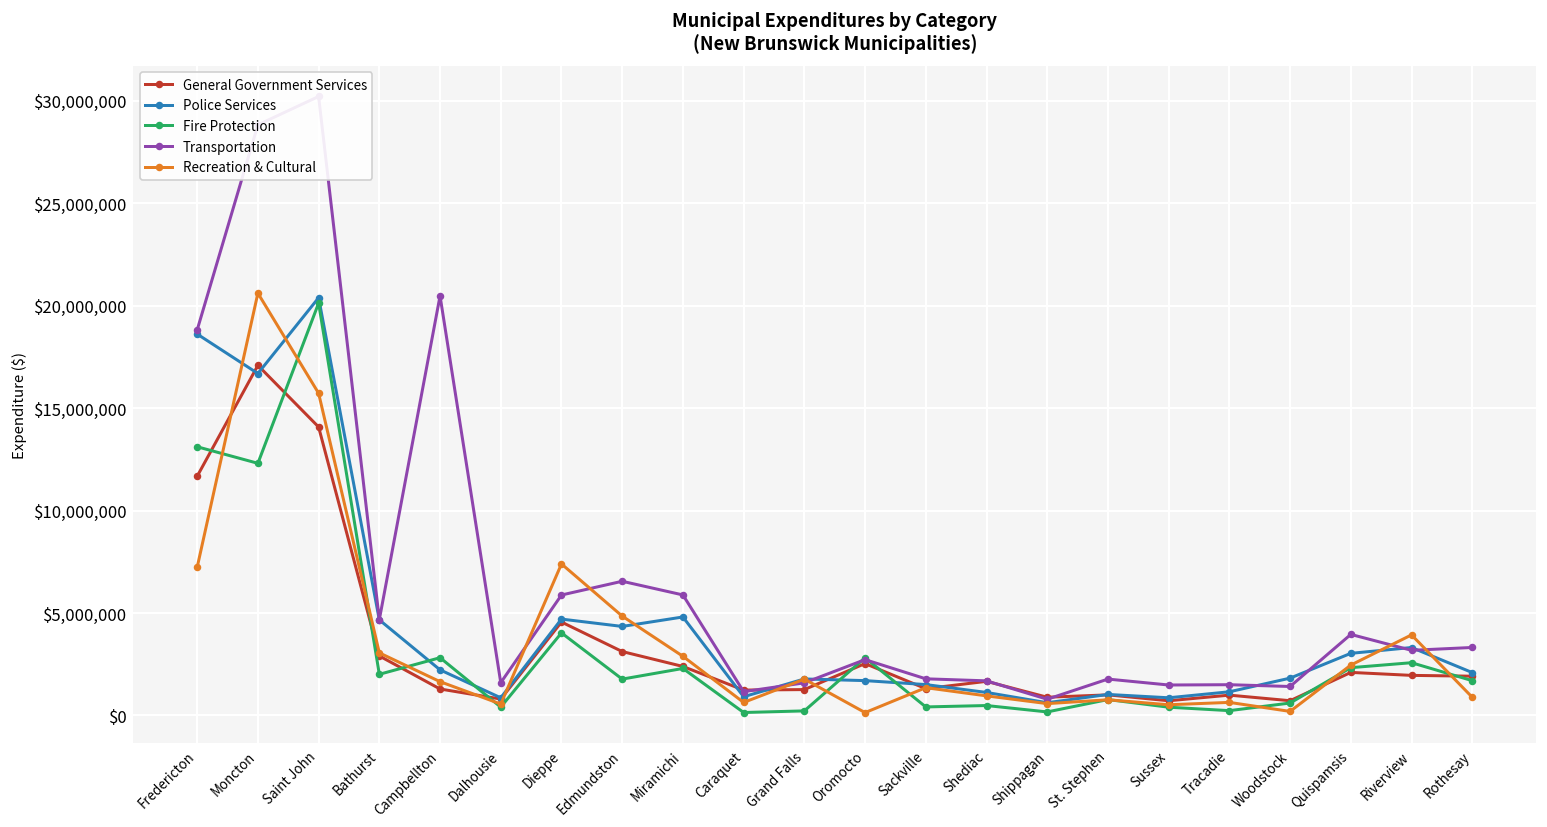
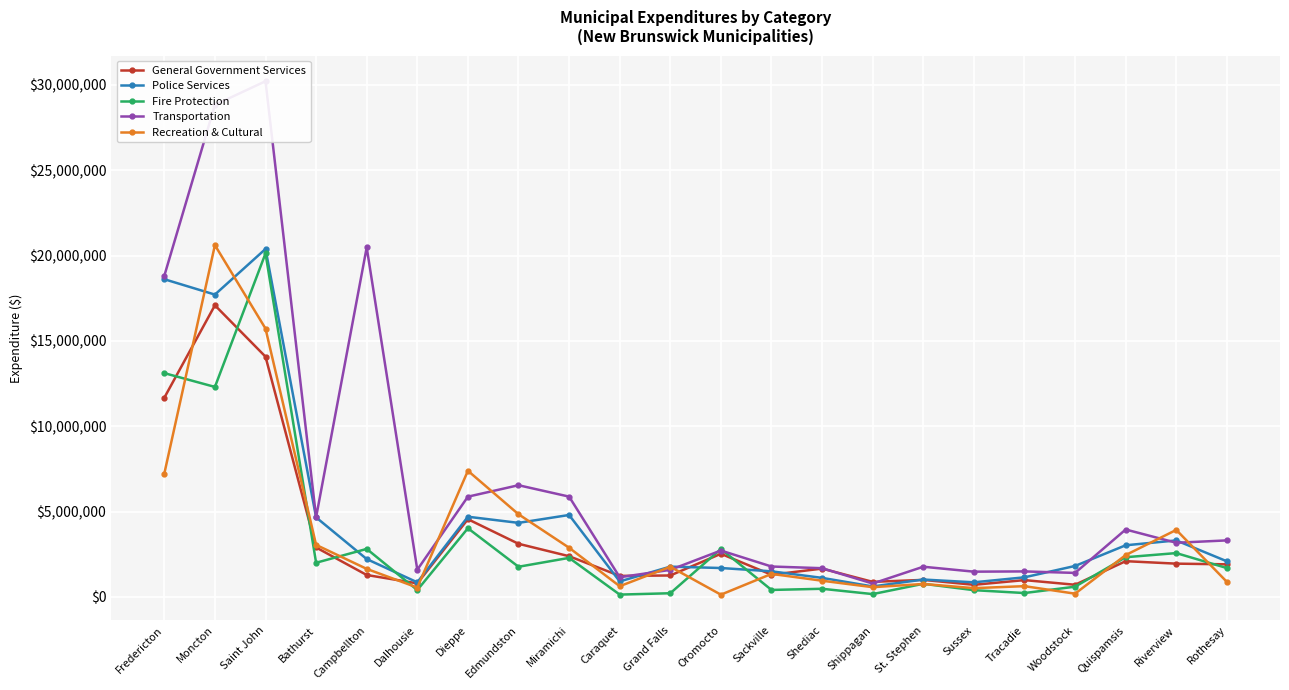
Police Services, Moncton: $16,700,000 -> $17,700,000
